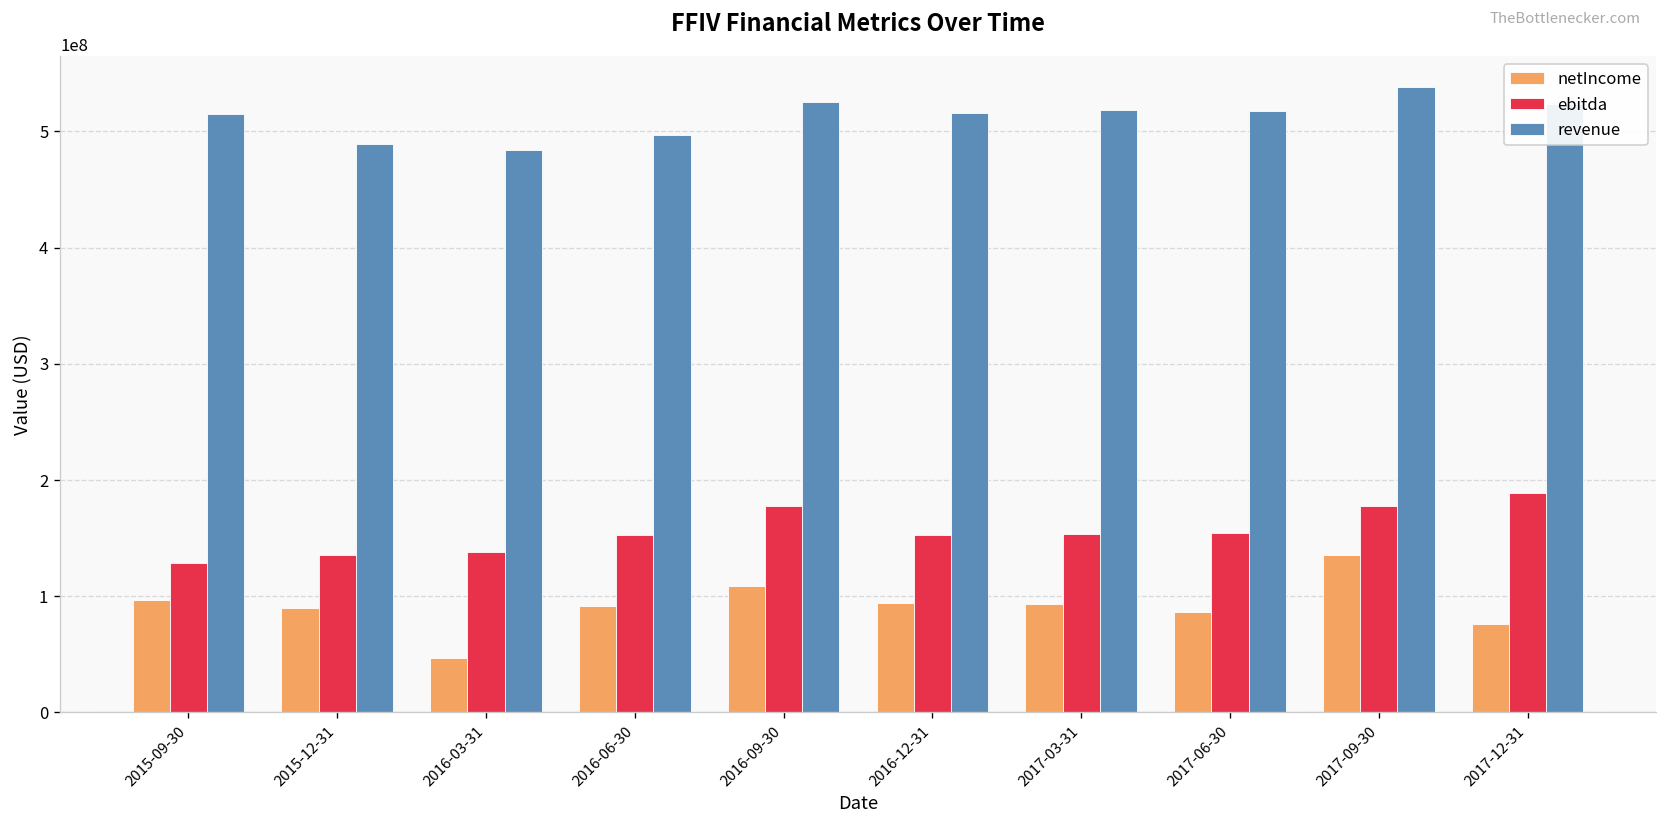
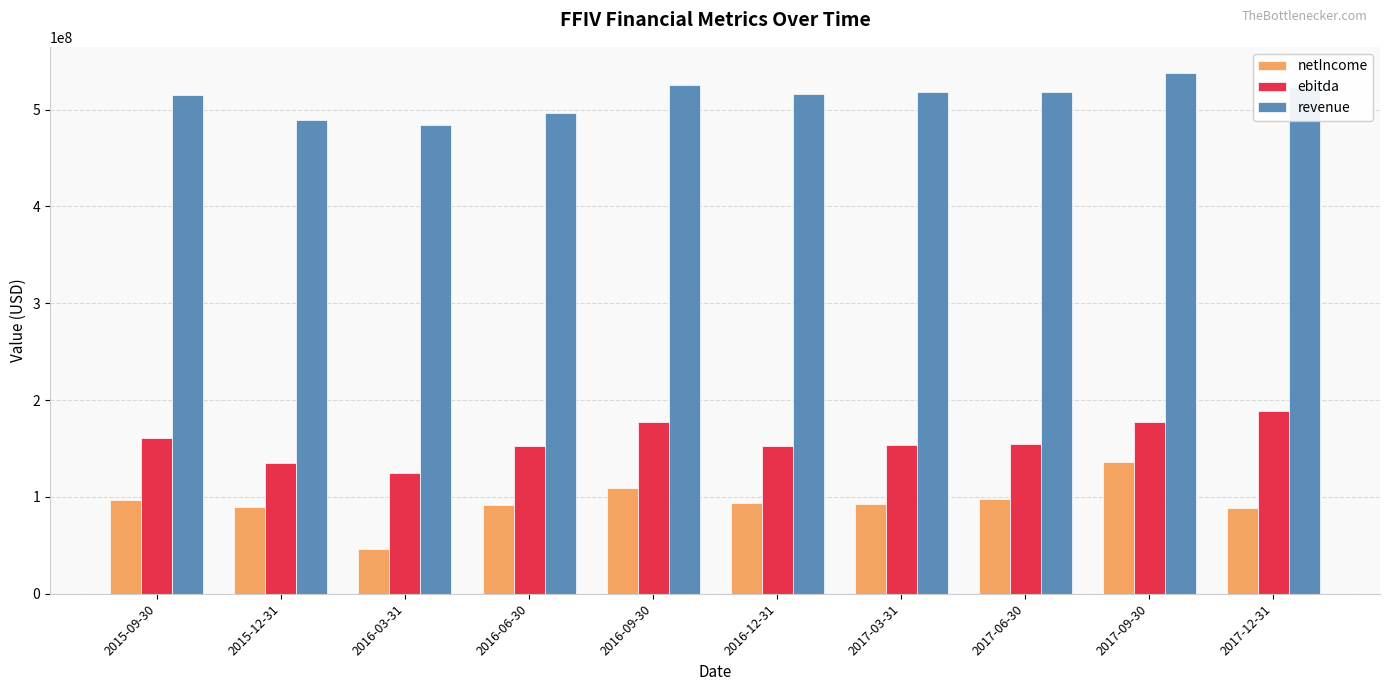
ebitda, 2015-09-30: 130000000 -> 160000000
ebitda, 2016-03-31: 140000000 -> 120000000
netIncome, 2017-06-30: 90000000 -> 100000000
netIncome, 2017-12-31: 80000000 -> 90000000
